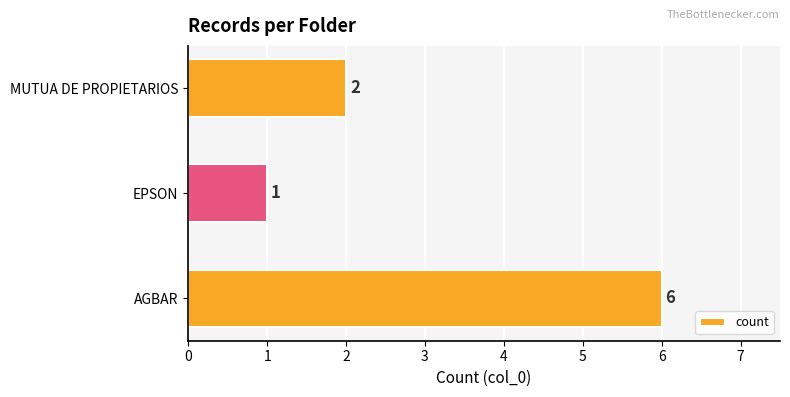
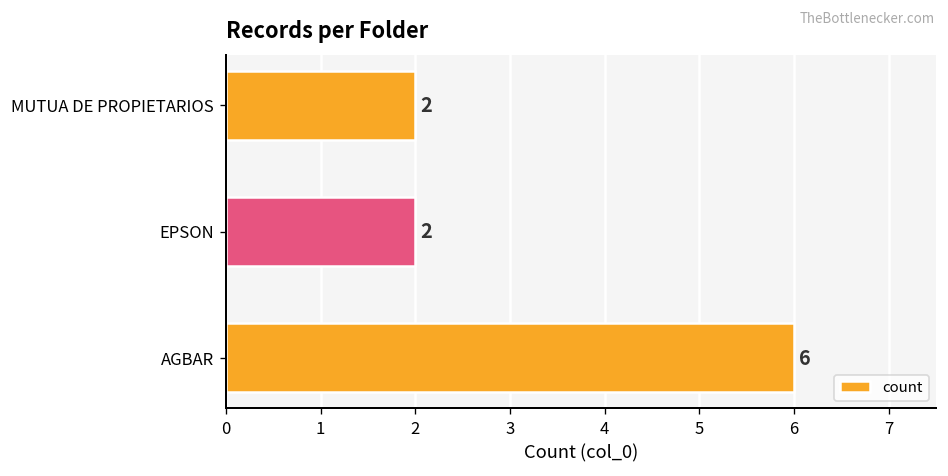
EPSON: 1 -> 2
